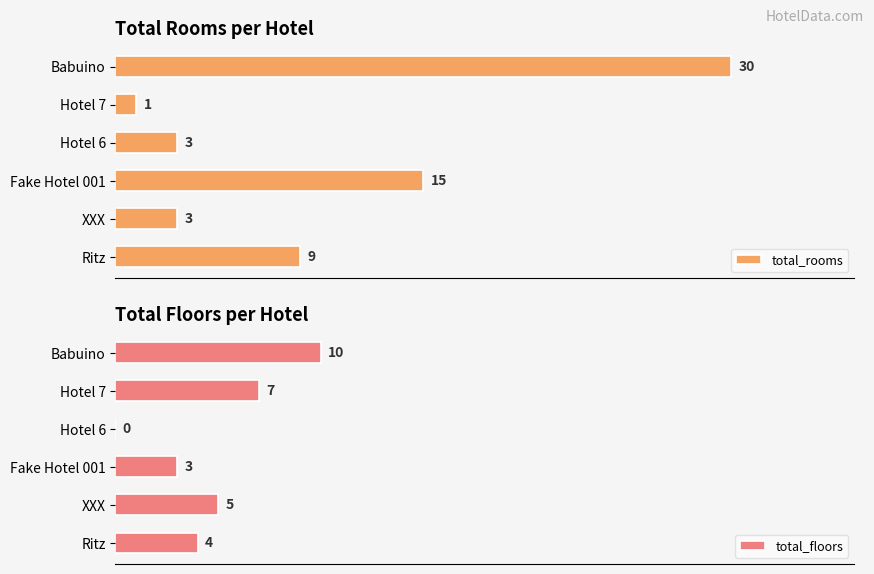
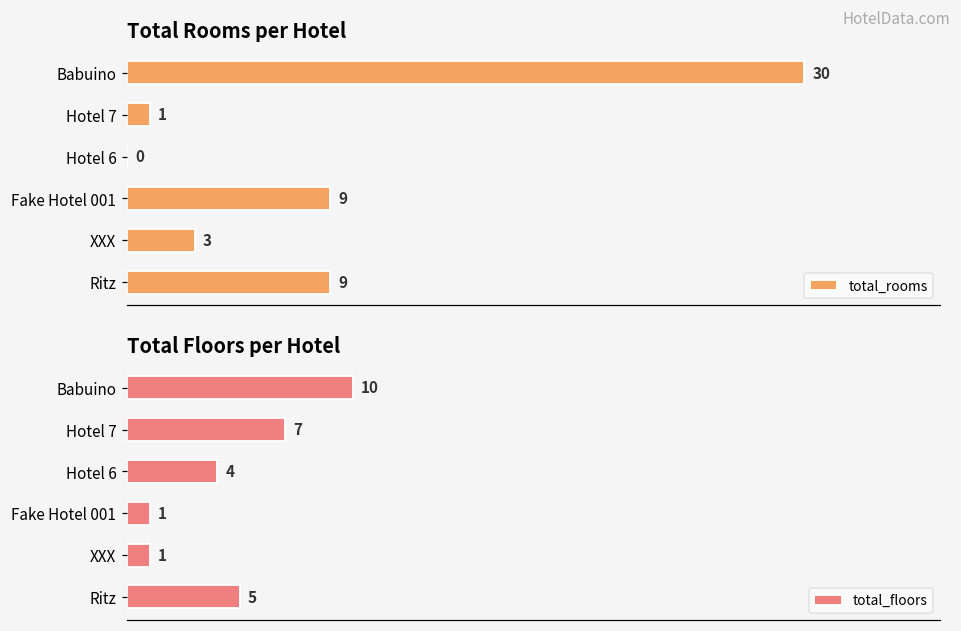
Total Rooms per Hotel, Hotel 6: 3 -> 0
Total Rooms per Hotel, Fake Hotel 001: 15 -> 9
Total Floors per Hotel, Hotel 6: 0 -> 4
Total Floors per Hotel, Fake Hotel 001: 3 -> 1
Total Floors per Hotel, XXX: 5 -> 1
Total Floors per Hotel, Ritz: 4 -> 5
